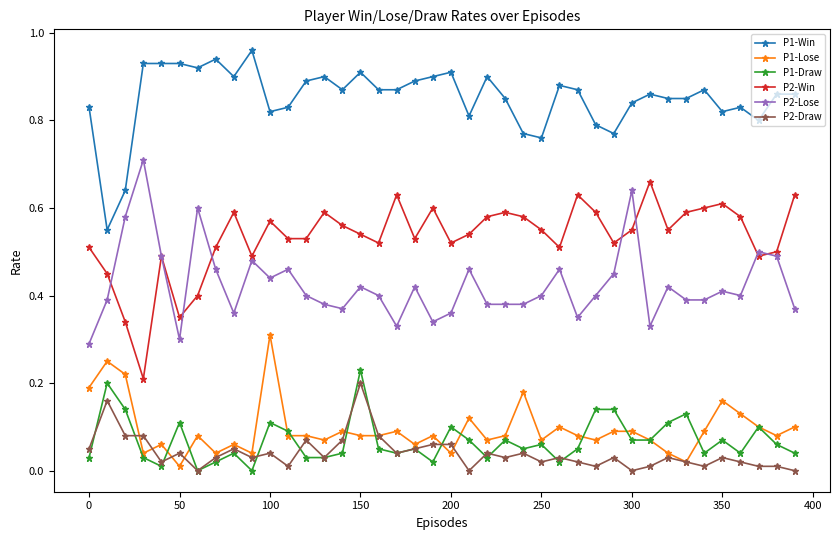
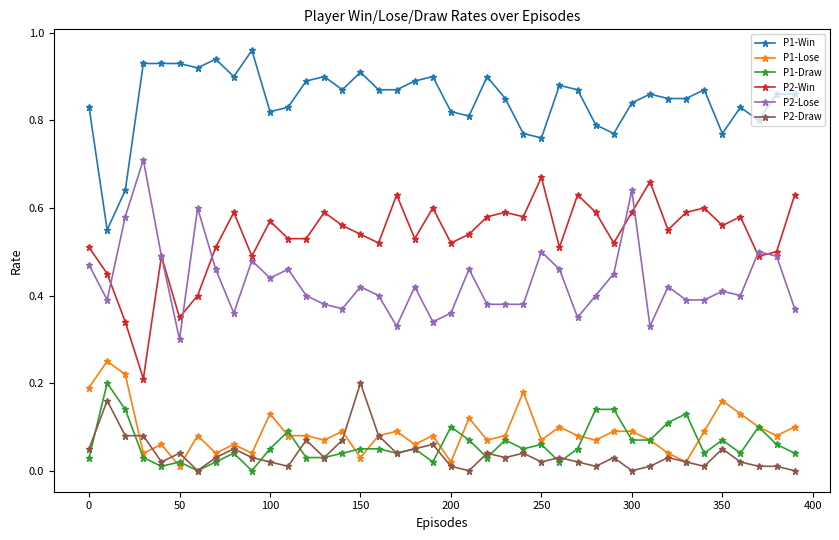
P2-Lose, 0: 0.29 -> 0.47
P1-Draw, 50: 0.11 -> 0.02
P1-Lose, 100: 0.31 -> 0.13
P1-Draw, 100: 0.11 -> 0.05
P2-Draw, 100: 0.04 -> 0.02
P1-Lose, 150: 0.08 -> 0.03
P1-Draw, 150: 0.23 -> 0.05
P1-Win, 200: 0.91 -> 0.82
P1-Lose, 200: 0.04 -> 0.02
P2-Draw, 200: 0.06 -> 0.01
P2-Win, 250: 0.55 -> 0.67
P2-Lose, 250: 0.4 -> 0.5
P2-Win, 300: 0.55 -> 0.59
P1-Win, 350: 0.82 -> 0.77
P2-Win, 350: 0.61 -> 0.56
P2-Draw, 350: 0.03 -> 0.05
